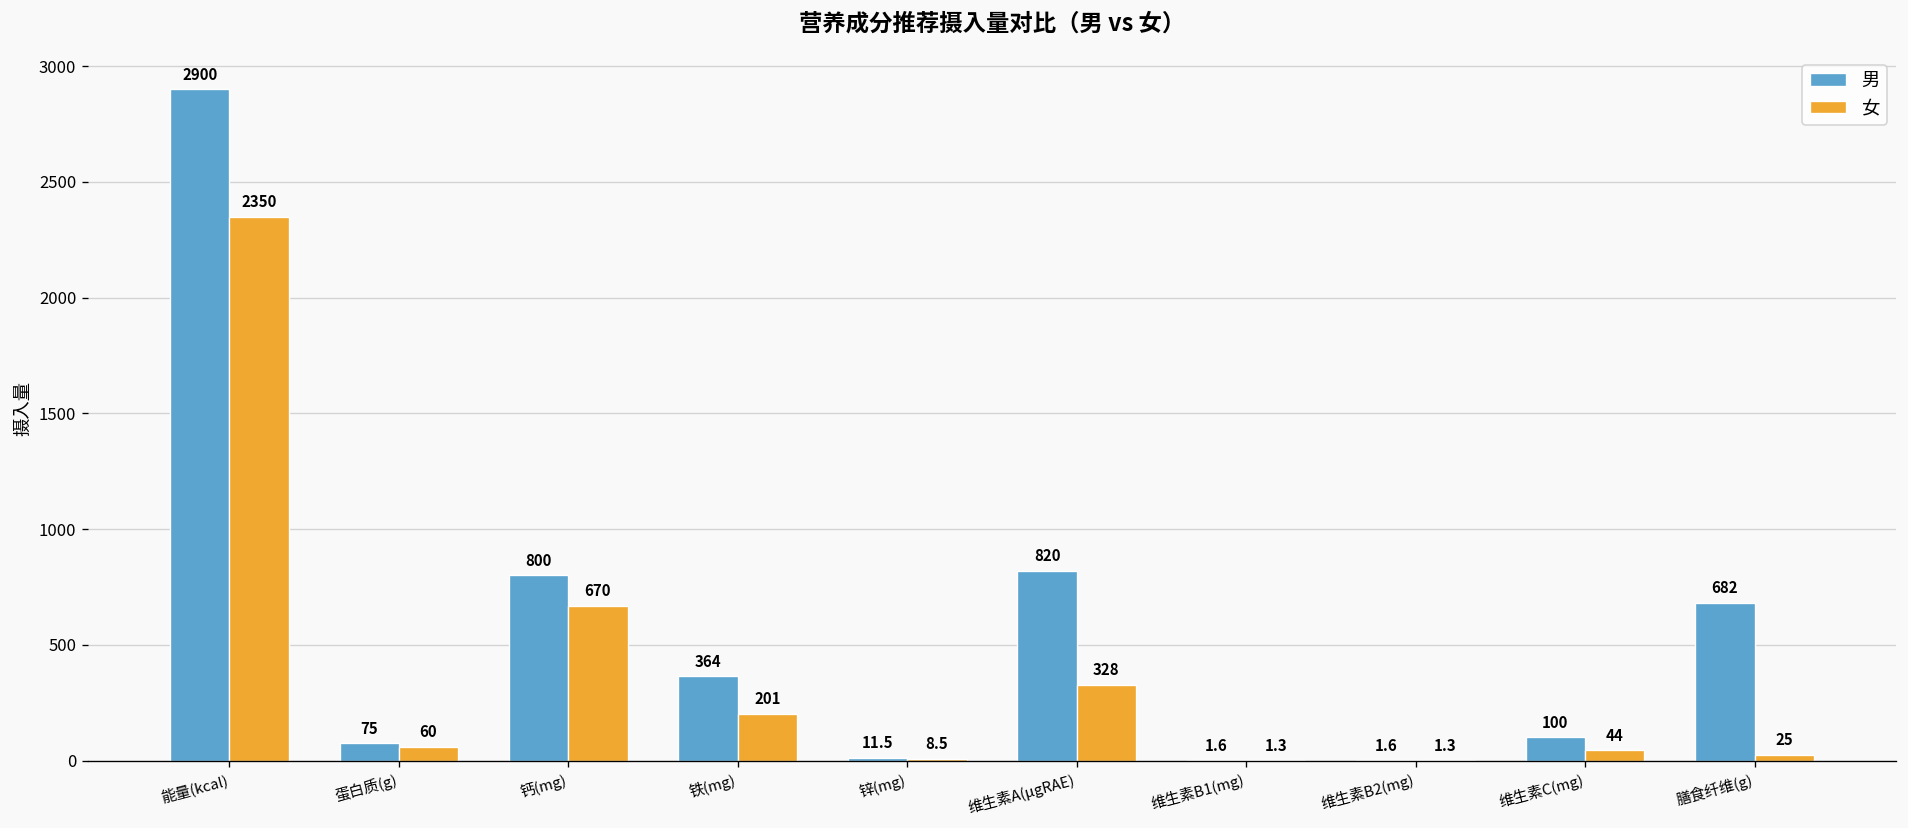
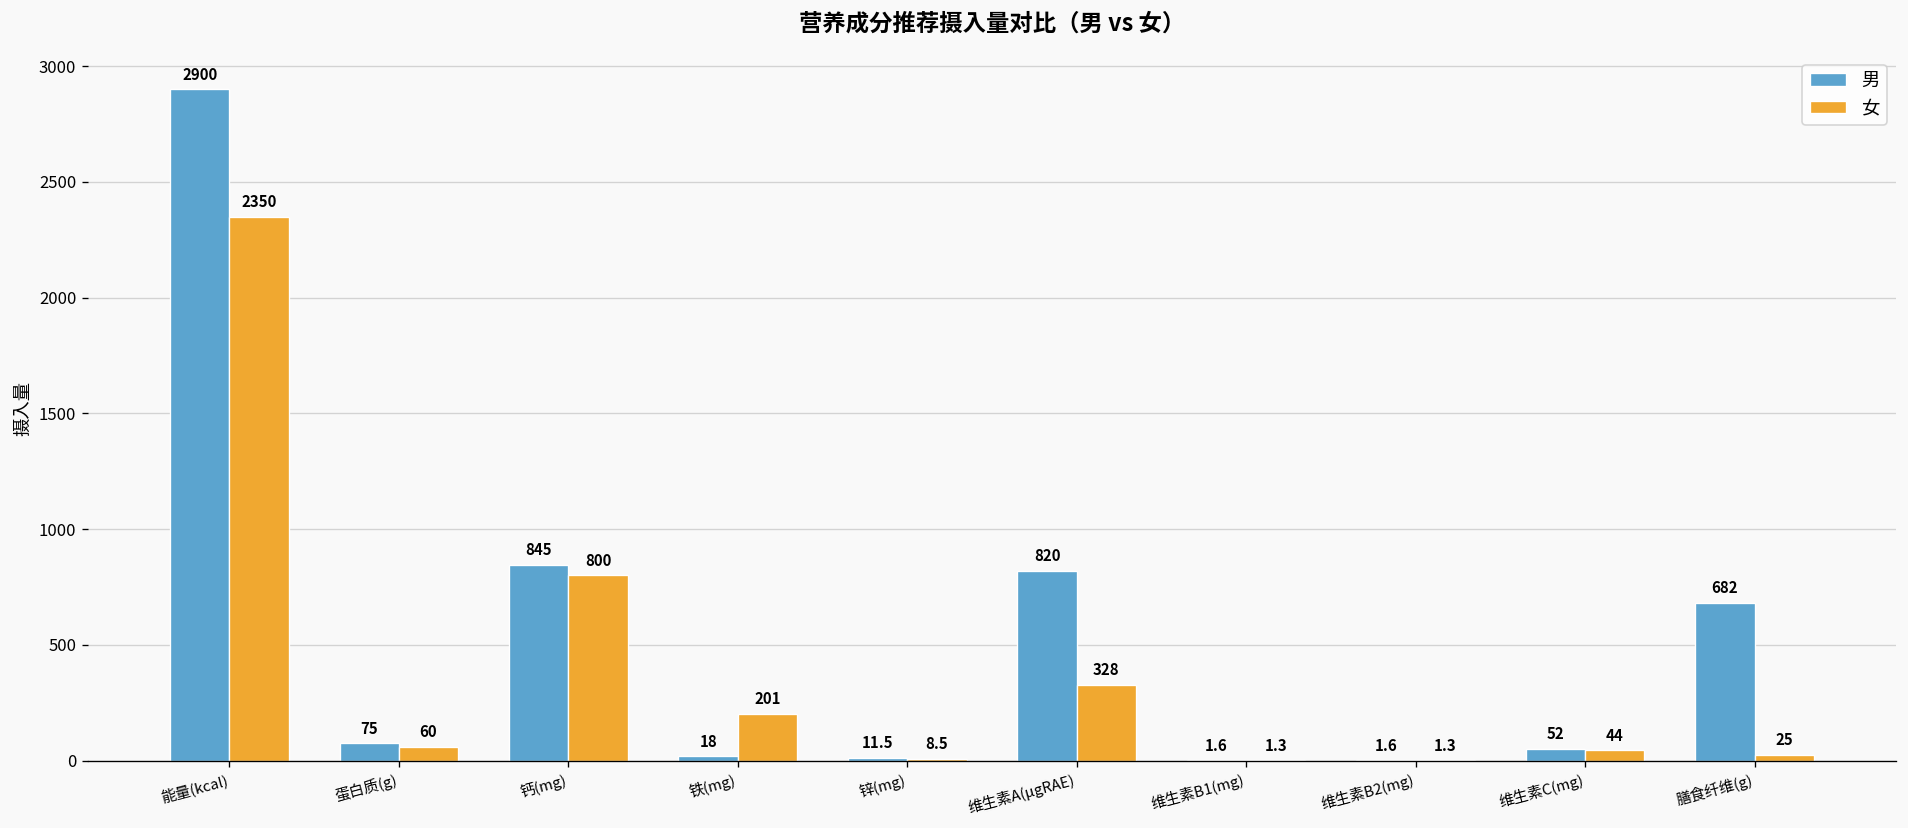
男, 钙(mg): 800 -> 845
女, 钙(mg): 670 -> 800
男, 铁(mg): 364 -> 18
男, 维生素C(mg): 100 -> 52
